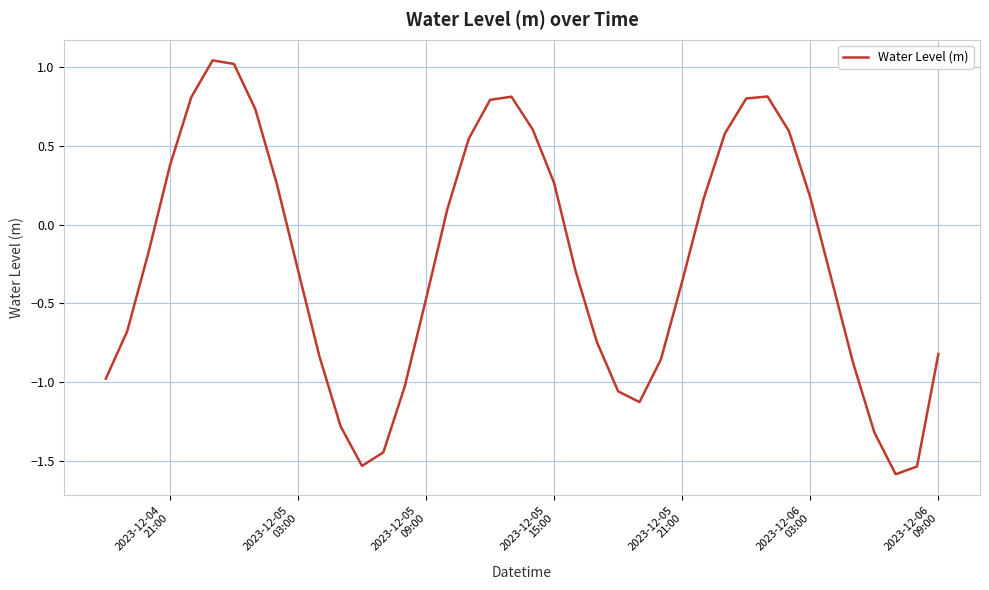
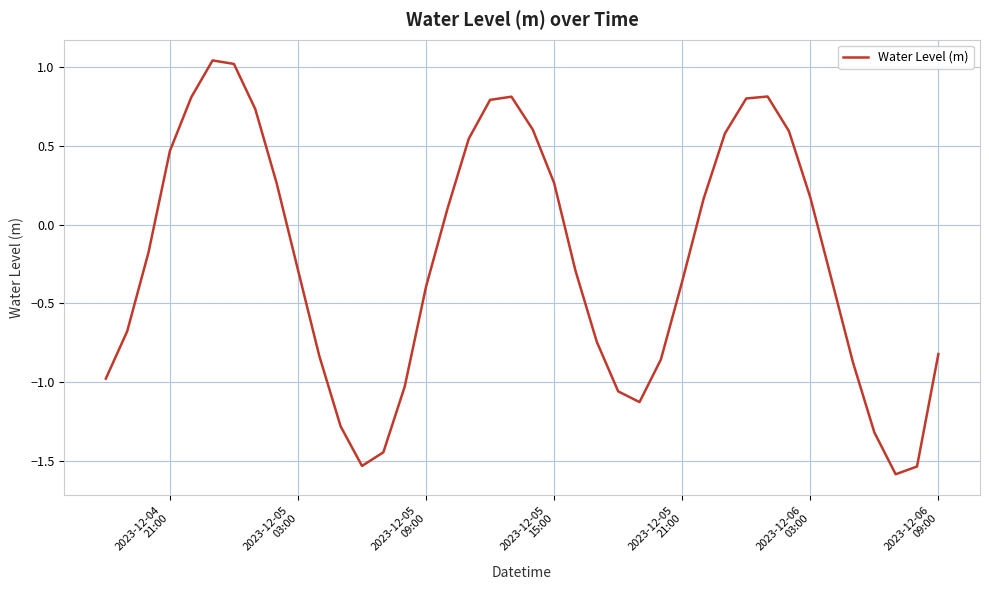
2023-12-04 21:00: 0.37 -> 0.47
2023-12-05 09:00: -0.47 -> -0.39
